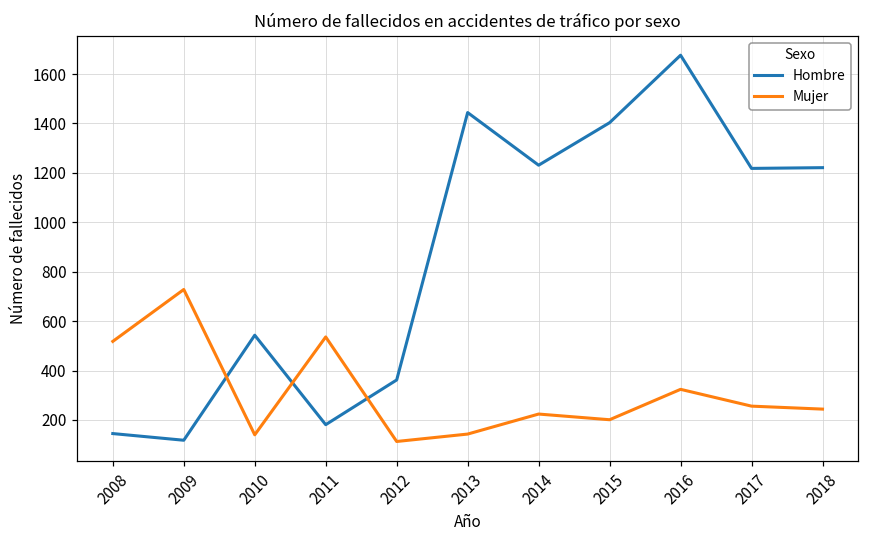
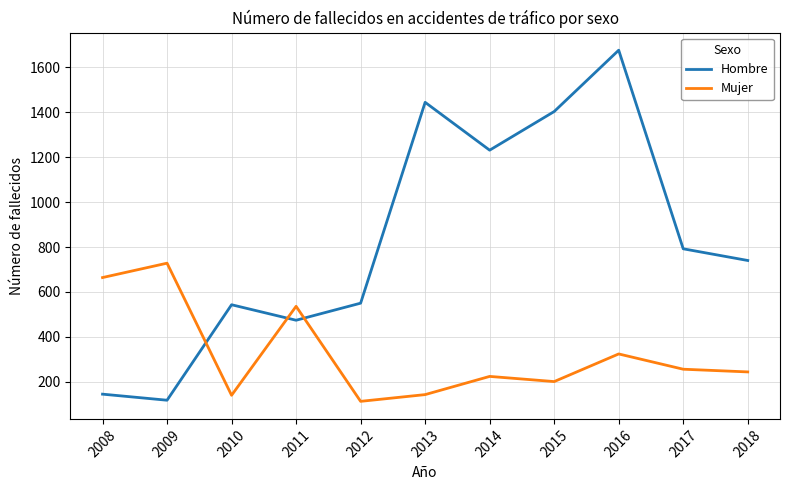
Mujer, 2008: 520 -> 660
Hombre, 2011: 180 -> 470
Hombre, 2012: 360 -> 550
Hombre, 2017: 1220 -> 790
Hombre, 2018: 1220 -> 740
